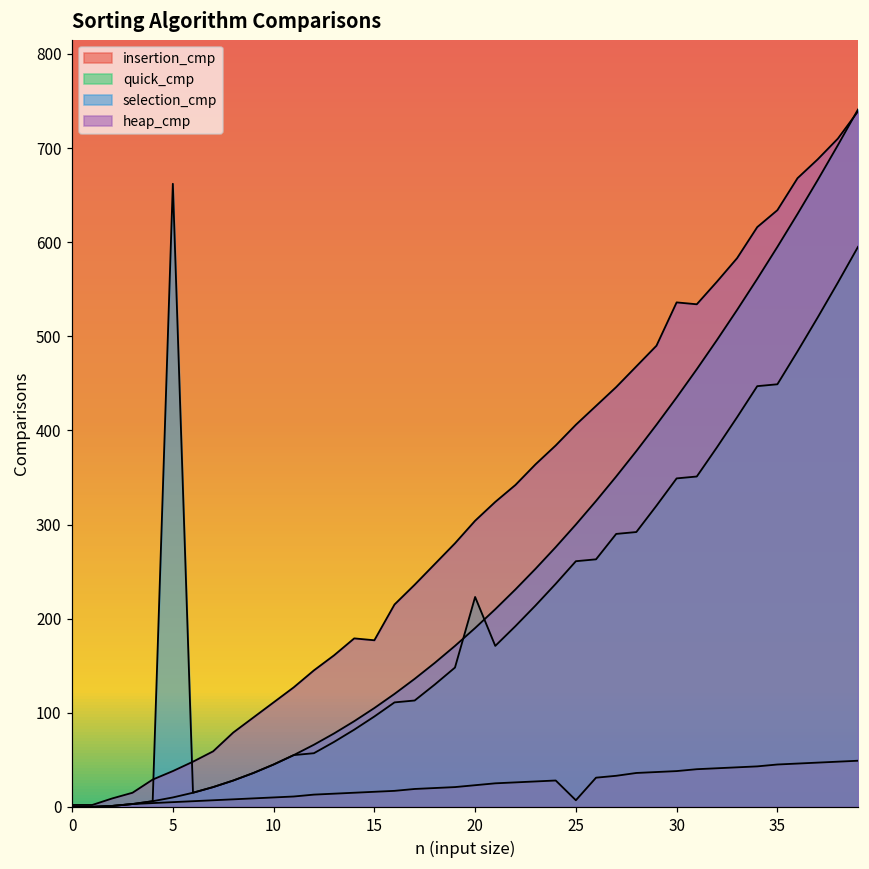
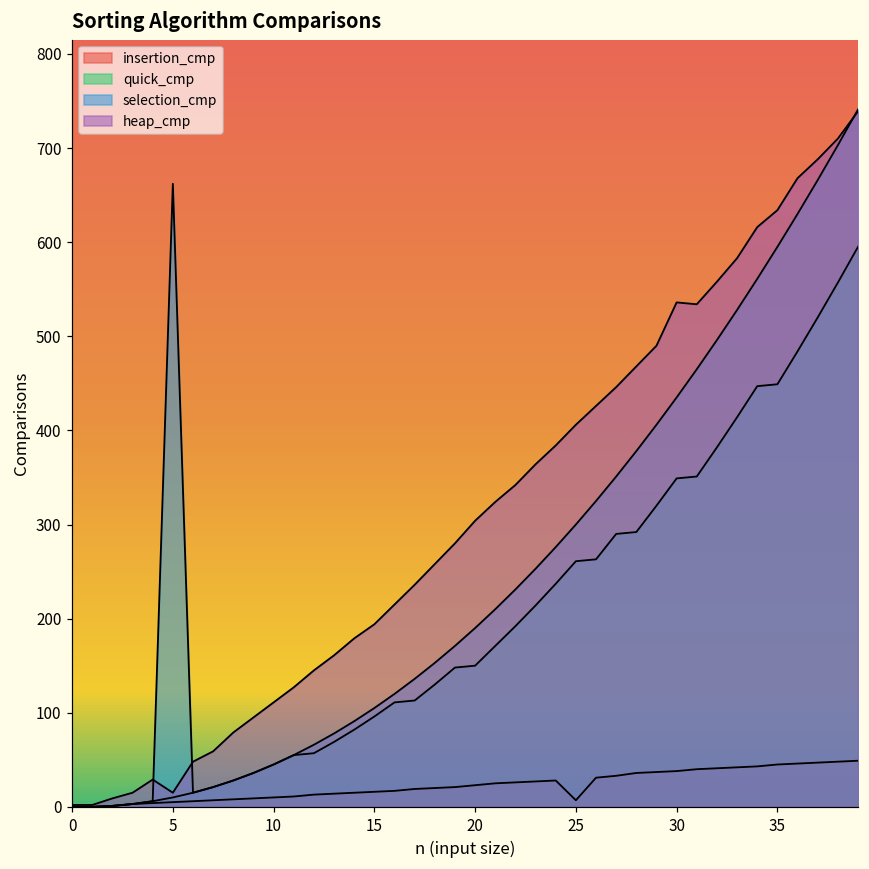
heap_cmp, 5: 40 -> 20
heap_cmp, 15: 180 -> 190
quick_cmp, 20: 220 -> 150
